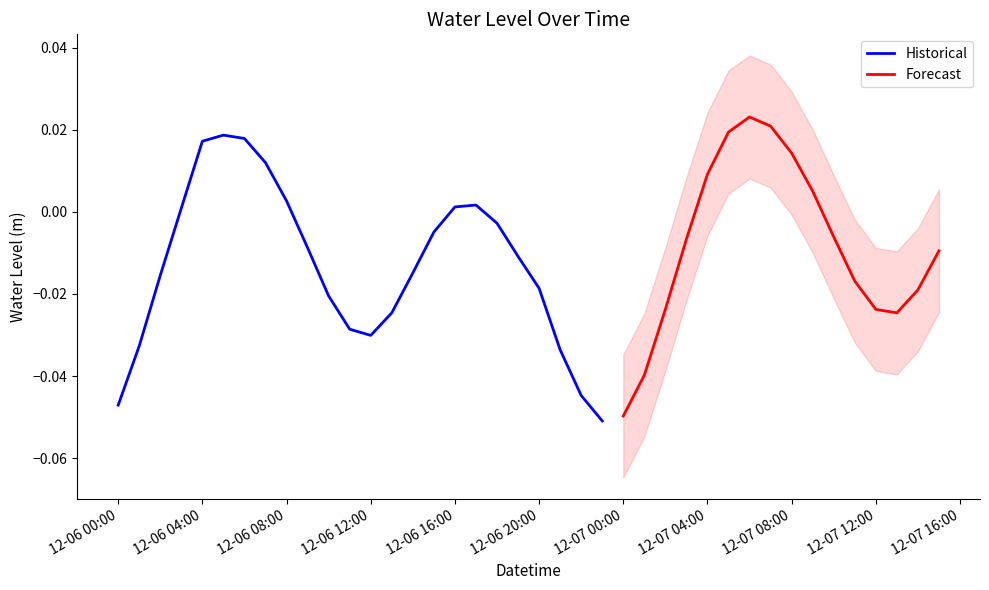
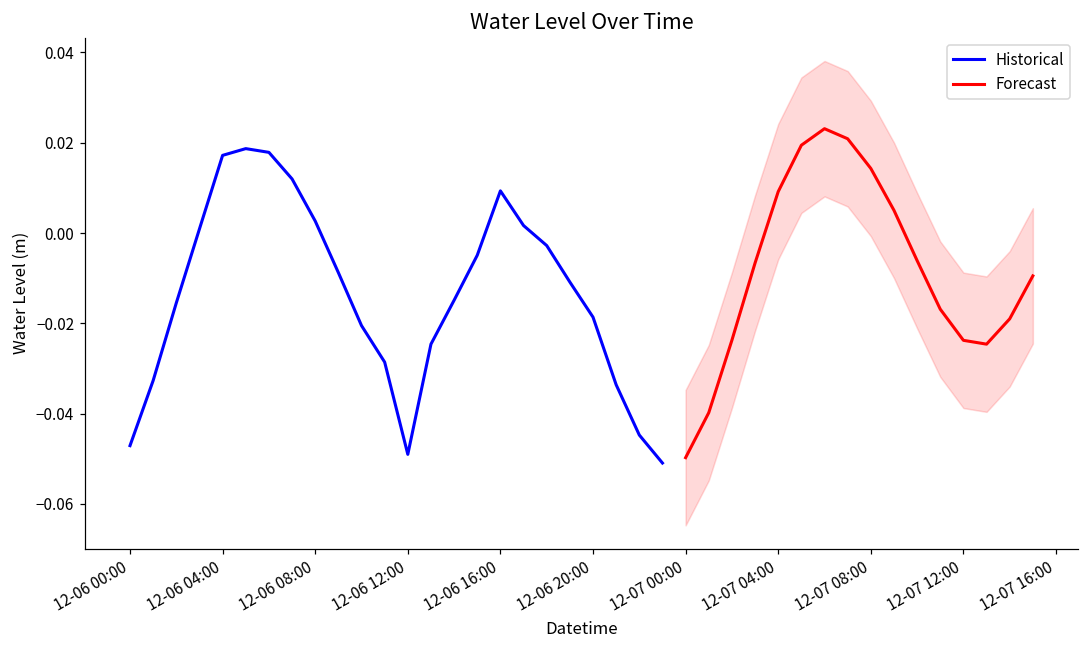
Historical, 12-06 12:00: -0.030 -> -0.049
Historical, 12-06 16:00: 0.001 -> 0.009
